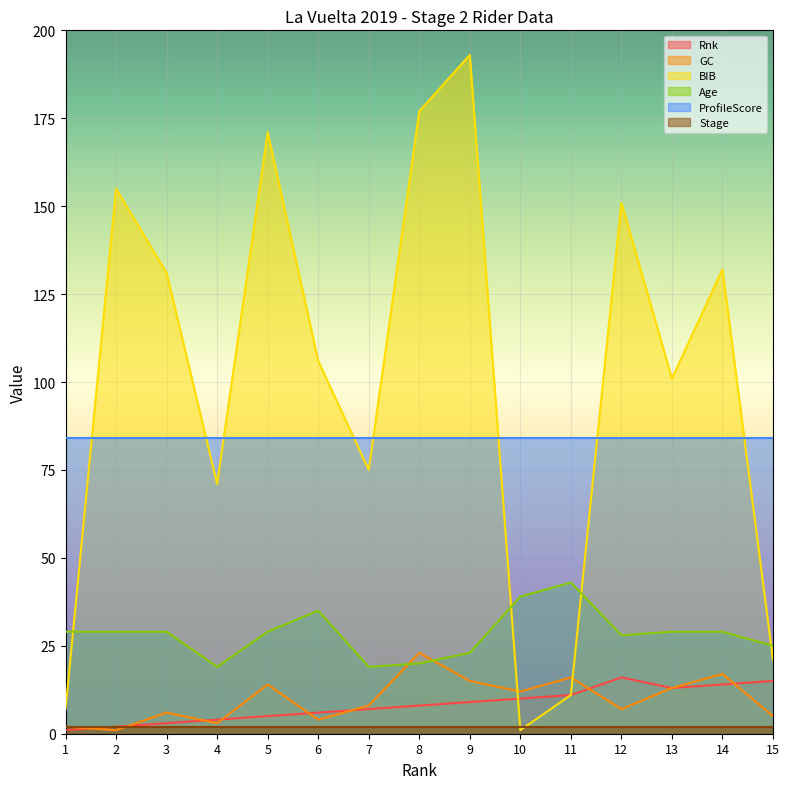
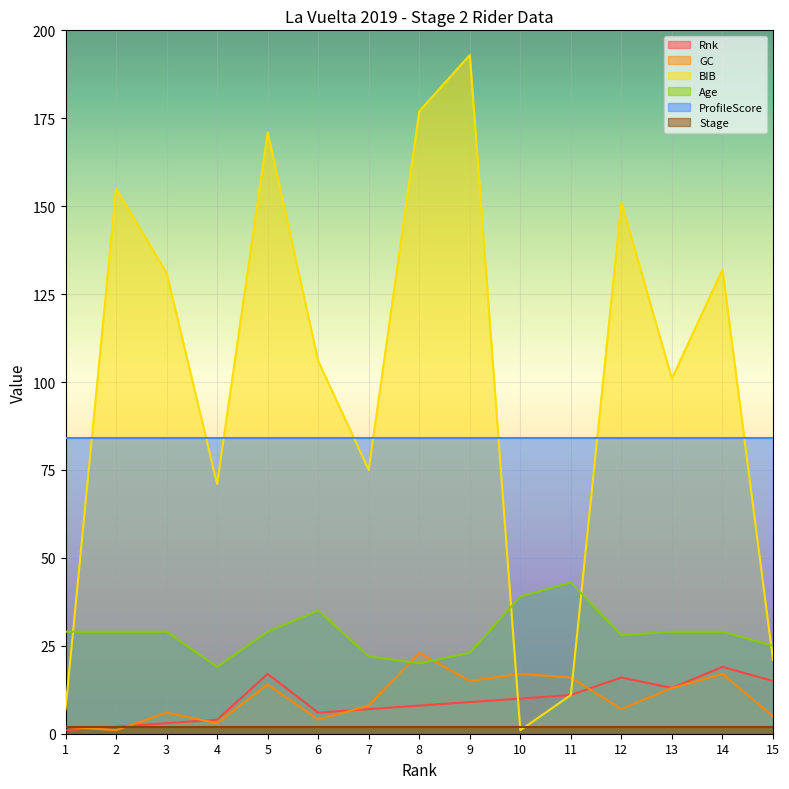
Rnk, 5: 5 -> 17
Age, 7: 19 -> 22
GC, 10: 12 -> 17
Rnk, 14: 14 -> 19
